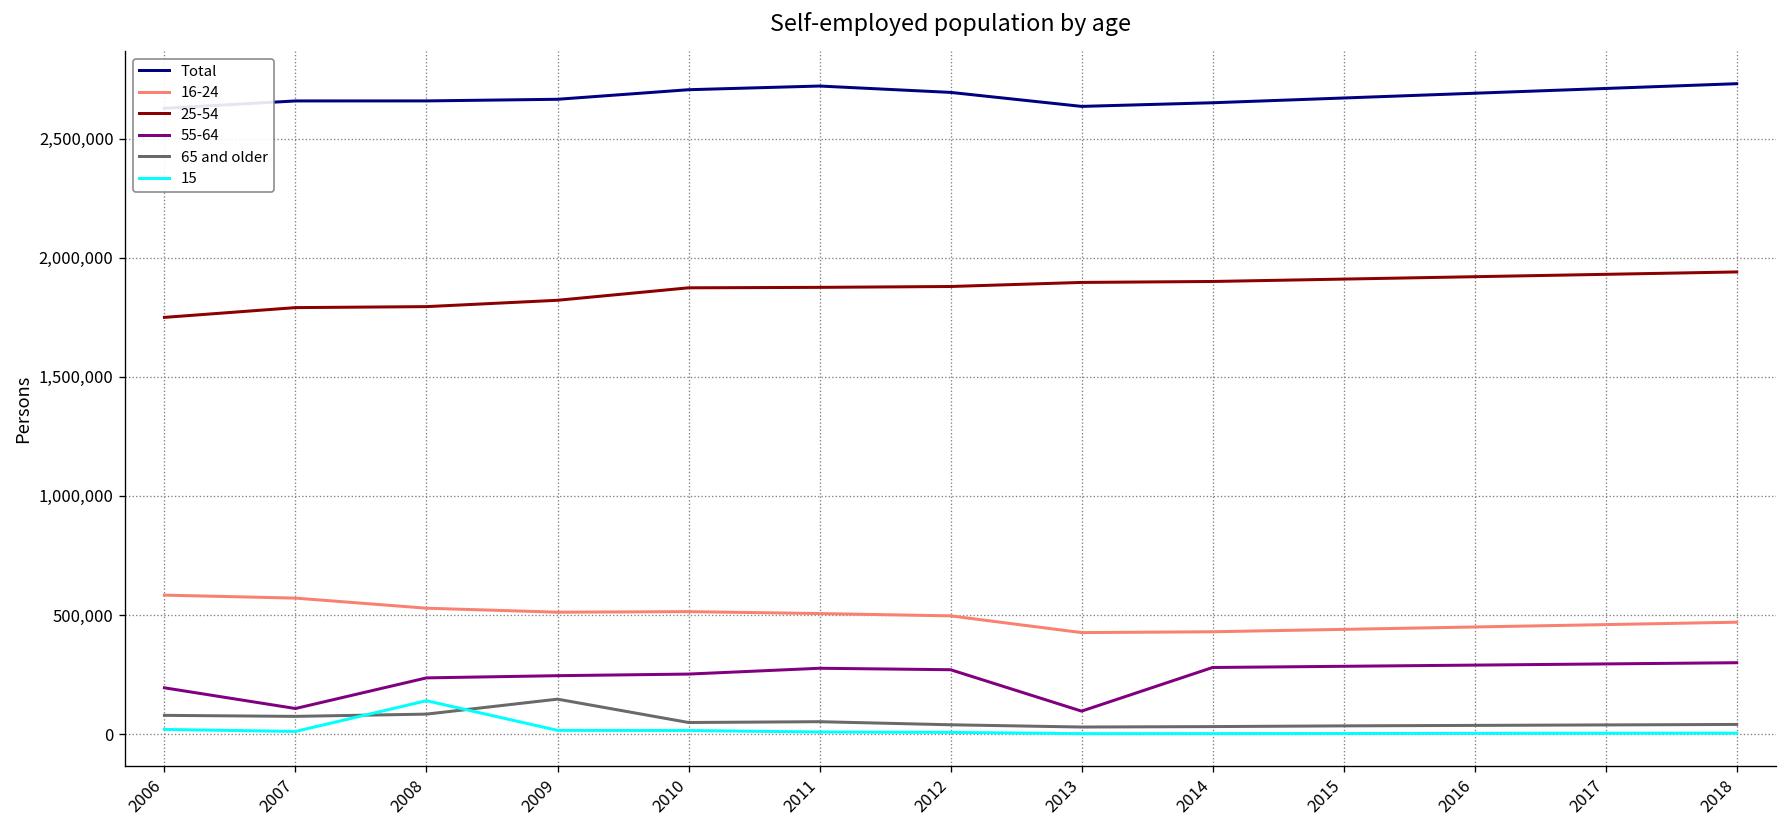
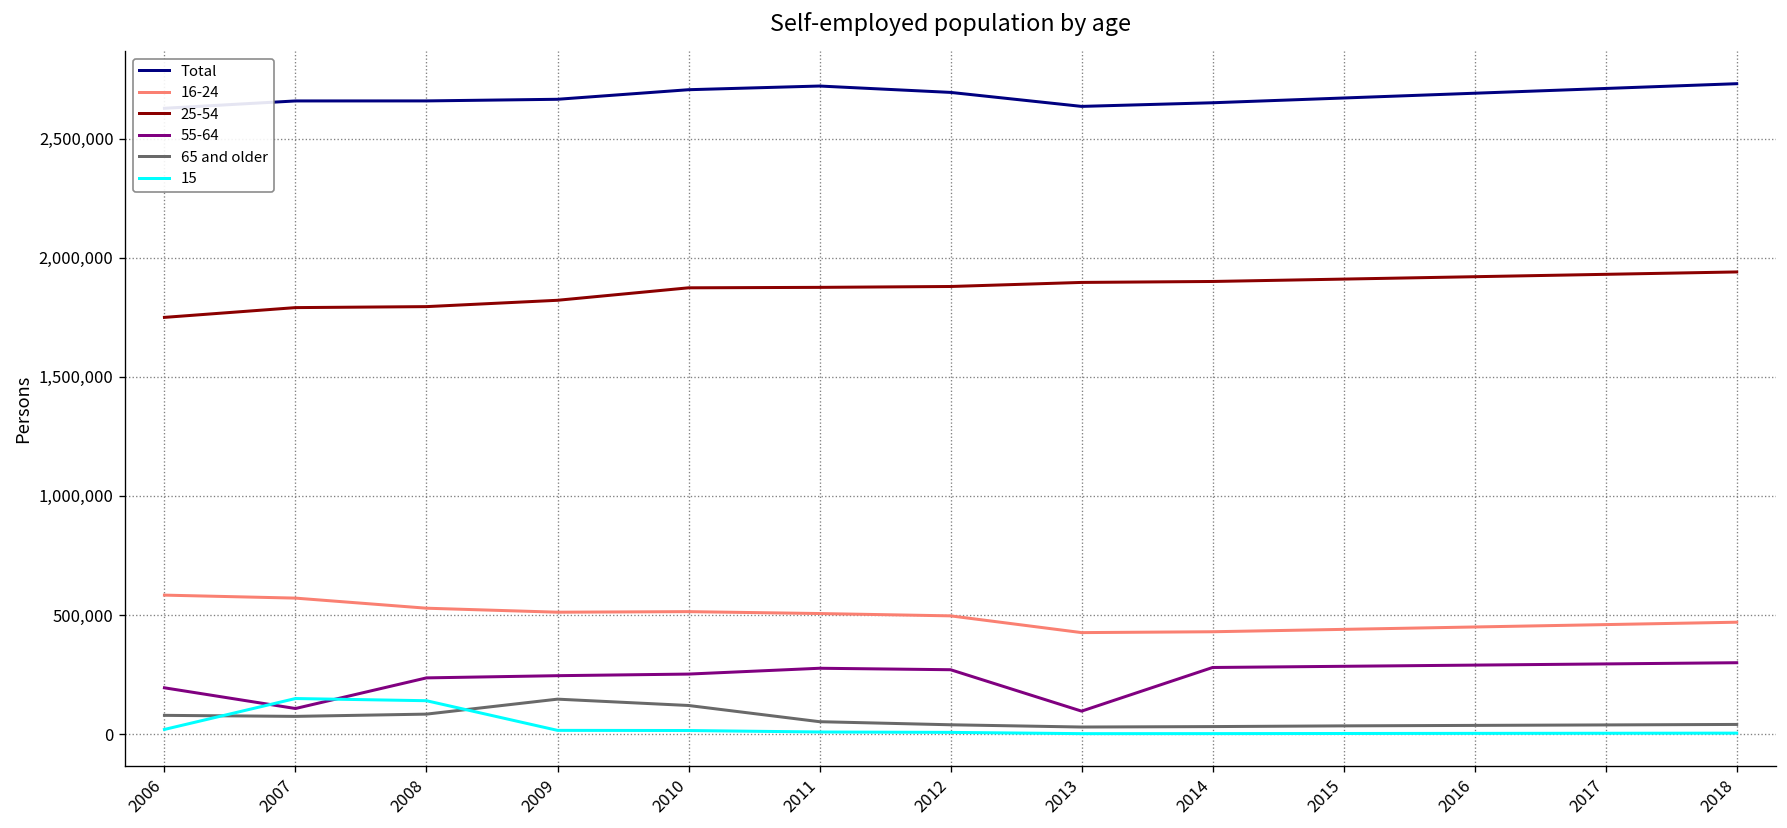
15, 2007: 10,000 -> 150,000
65 and older, 2010: 50,000 -> 120,000
